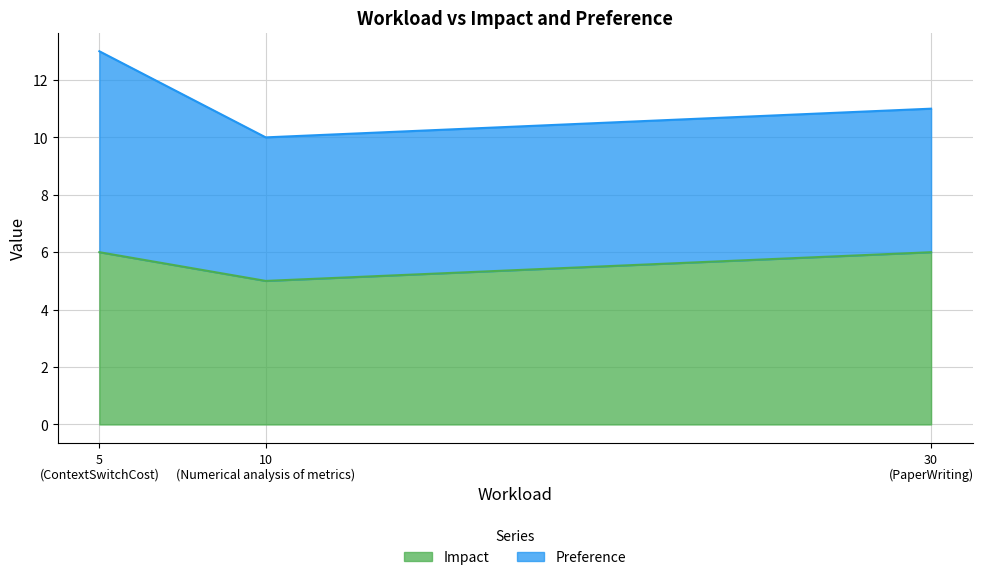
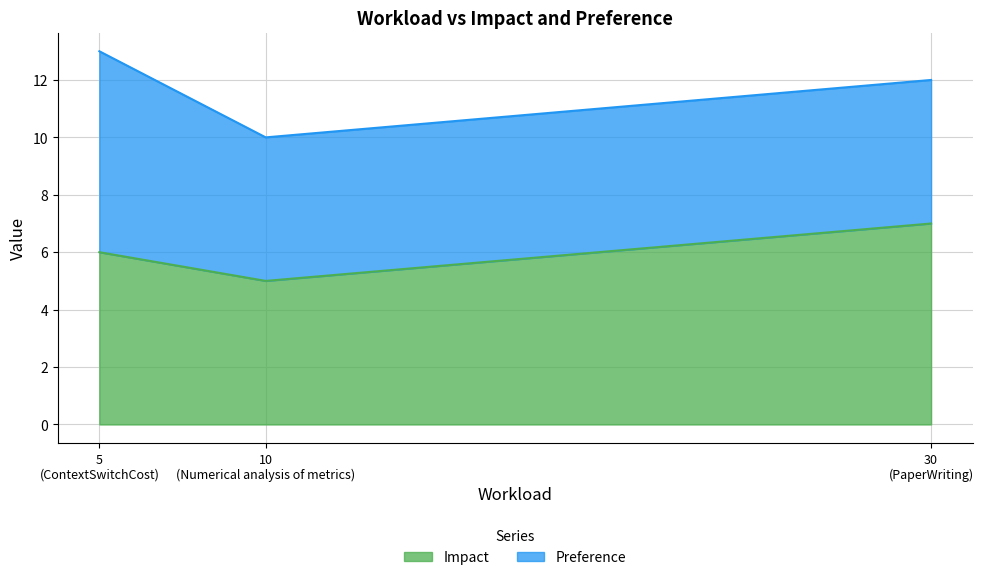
Impact, 30 (PaperWriting): 6 -> 7
